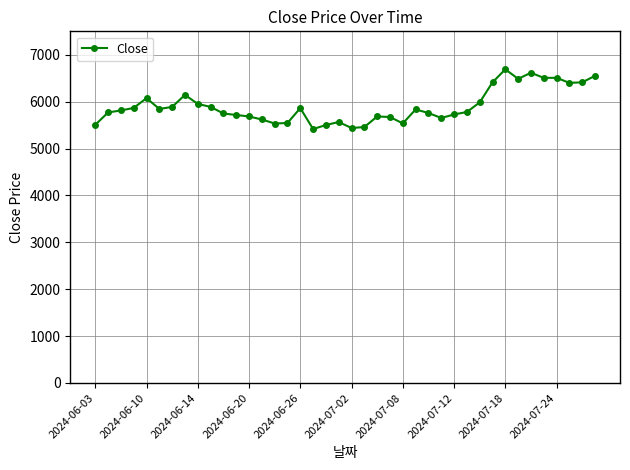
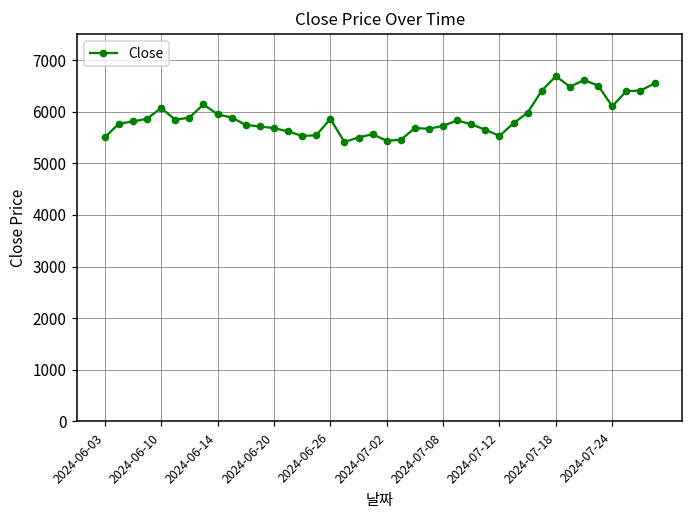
2024-07-08: 5500 -> 5700
2024-07-12: 5700 -> 5500
2024-07-24: 6500 -> 6100
